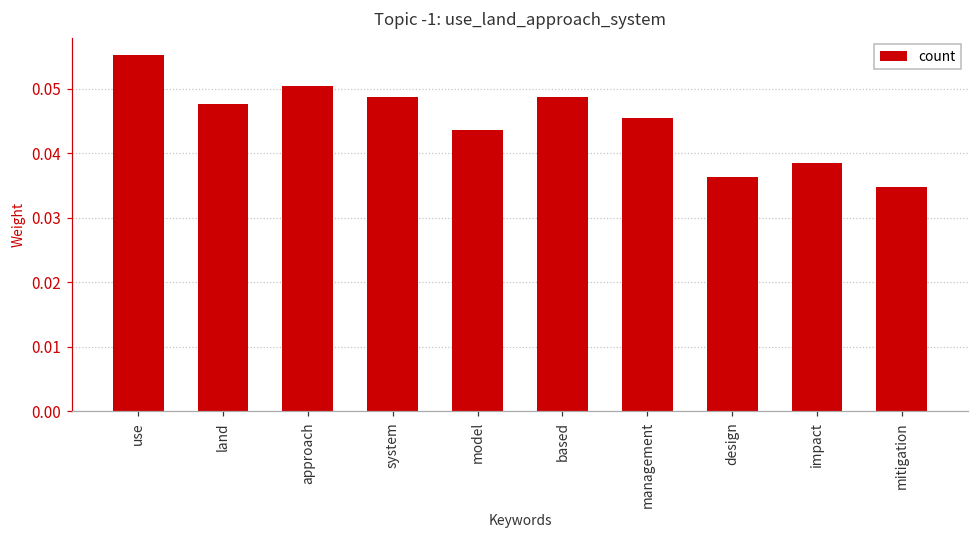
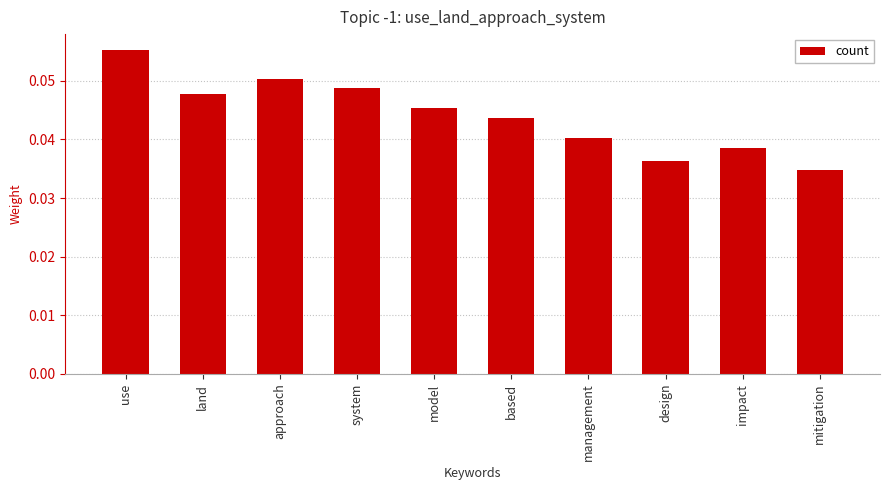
model: 0.044 -> 0.045
based: 0.049 -> 0.044
management: 0.046 -> 0.040
